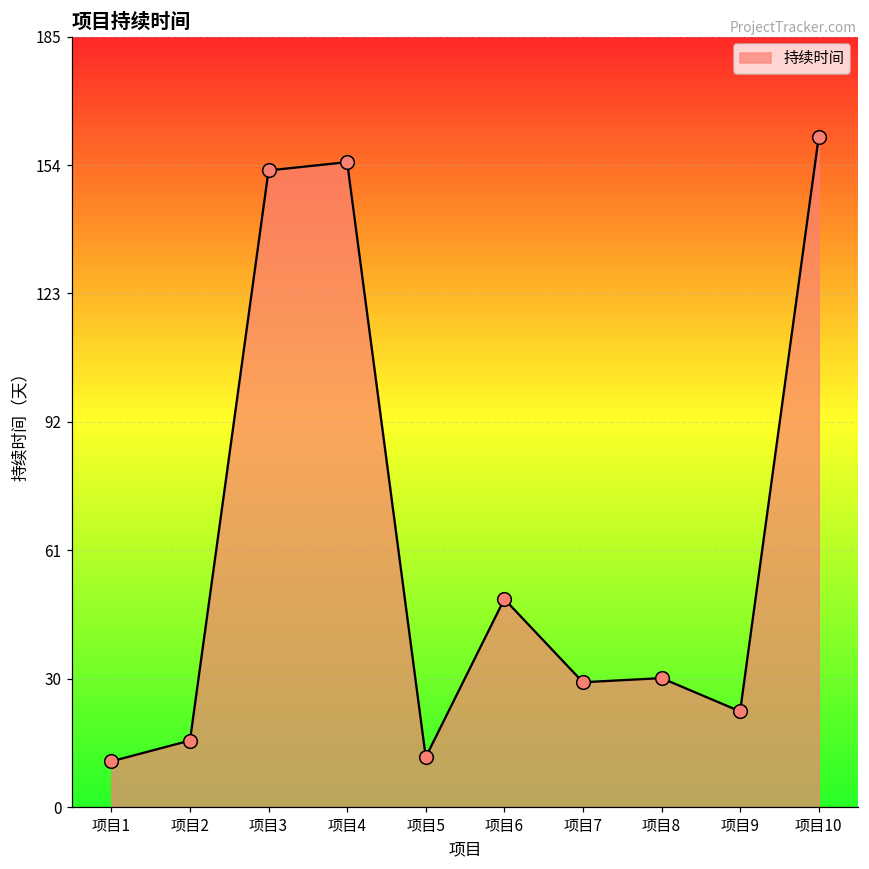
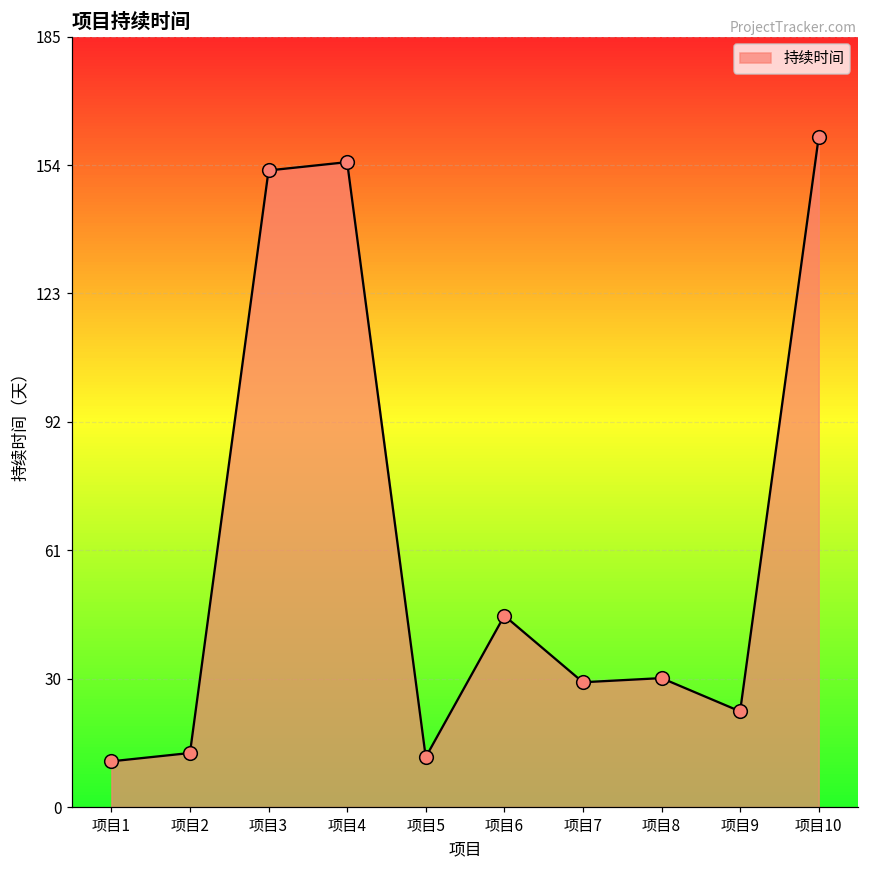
项目2: 16 -> 13
项目6: 50 -> 46
